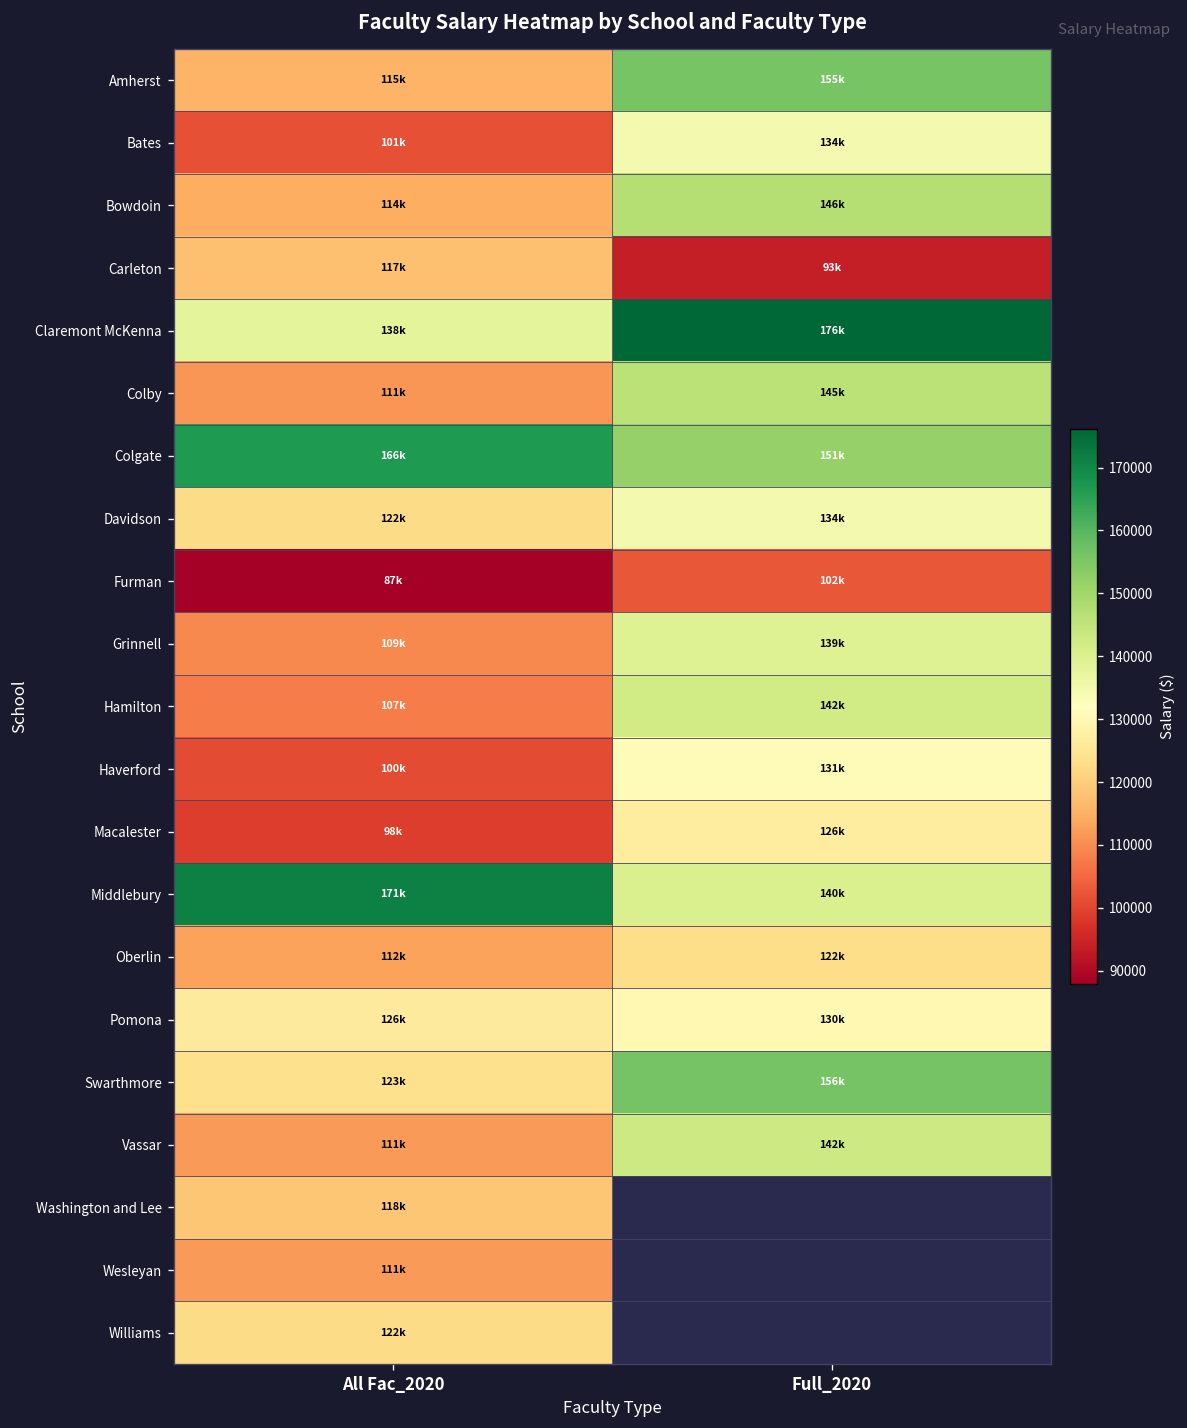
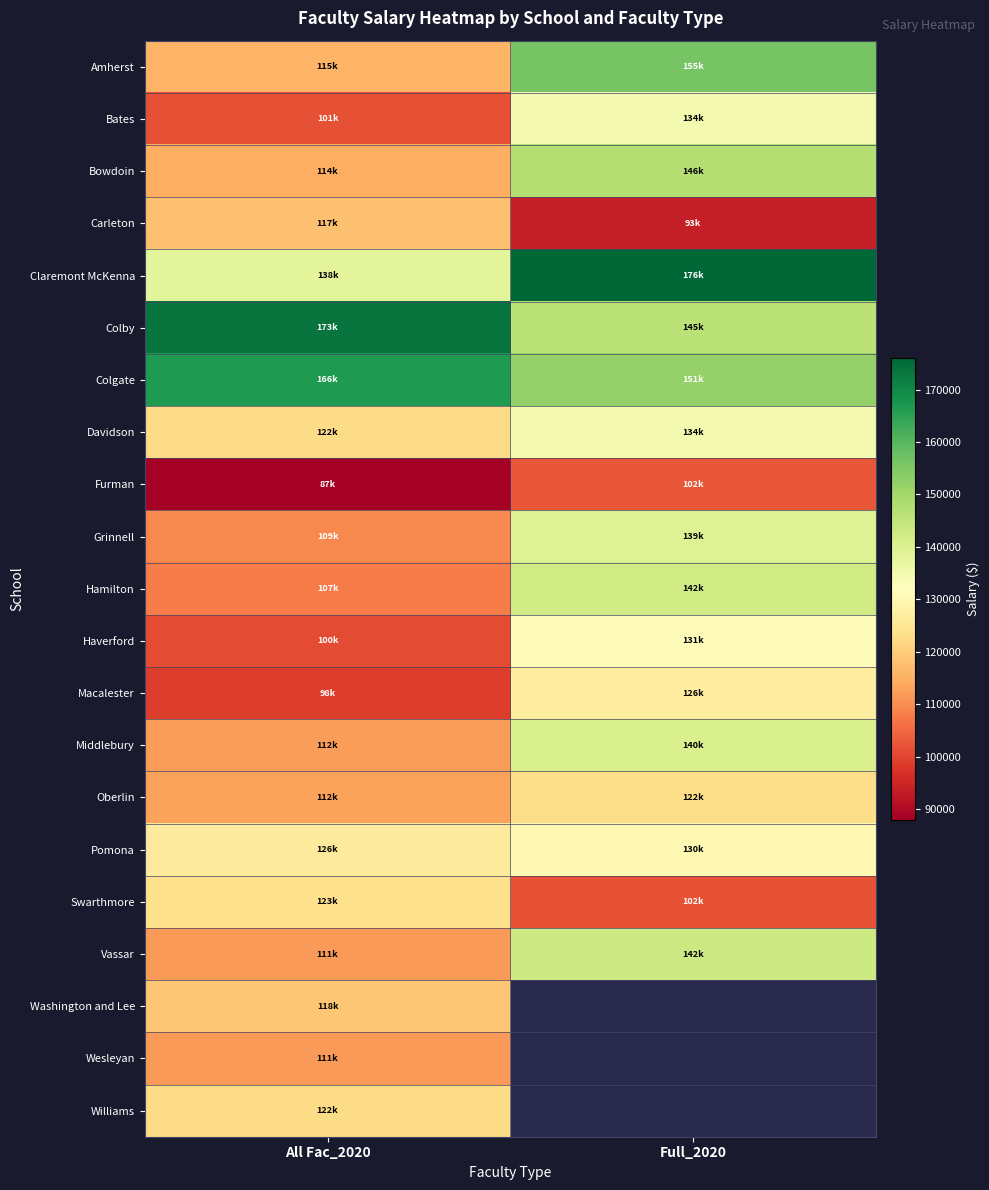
Colby, All Fac_2020: 111k -> 173k
Middlebury, All Fac_2020: 171k -> 112k
Swarthmore, Full_2020: 156k -> 102k
